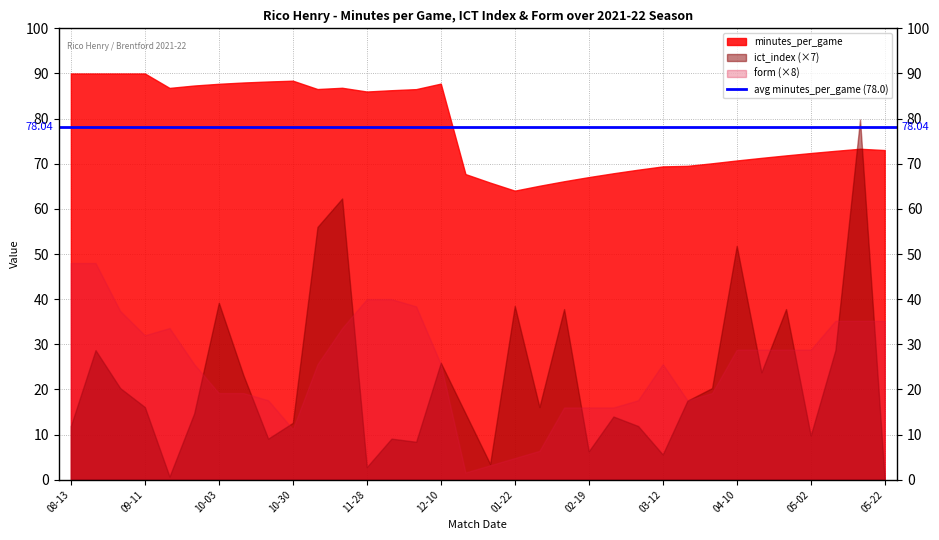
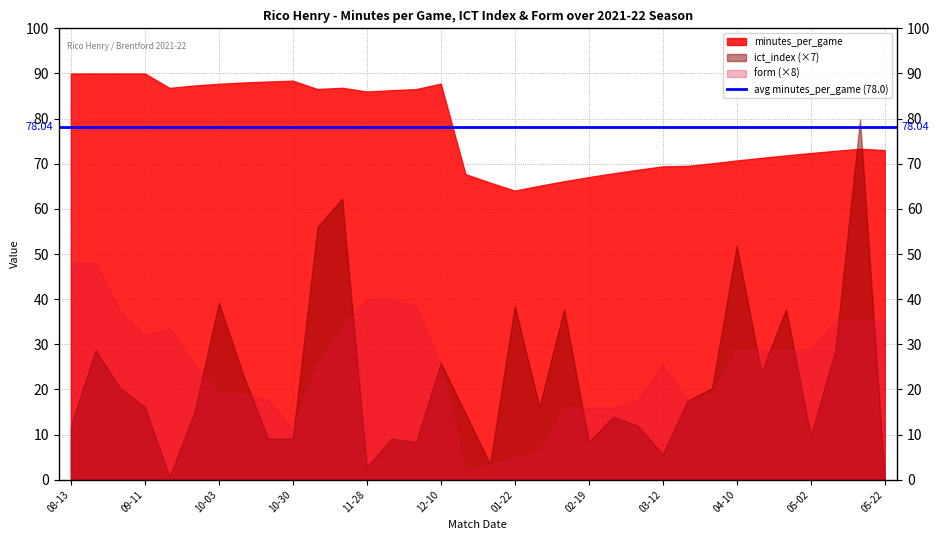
ict_index (×7), 10-30: 13 -> 9
ict_index (×7), 02-19: 6 -> 8
